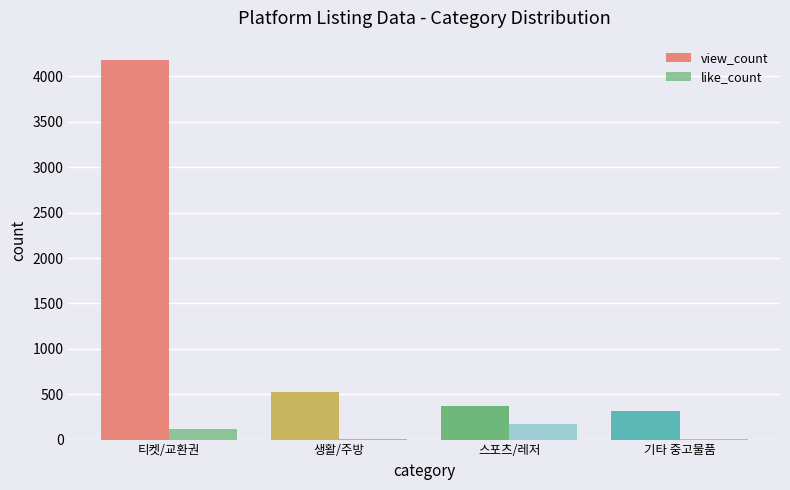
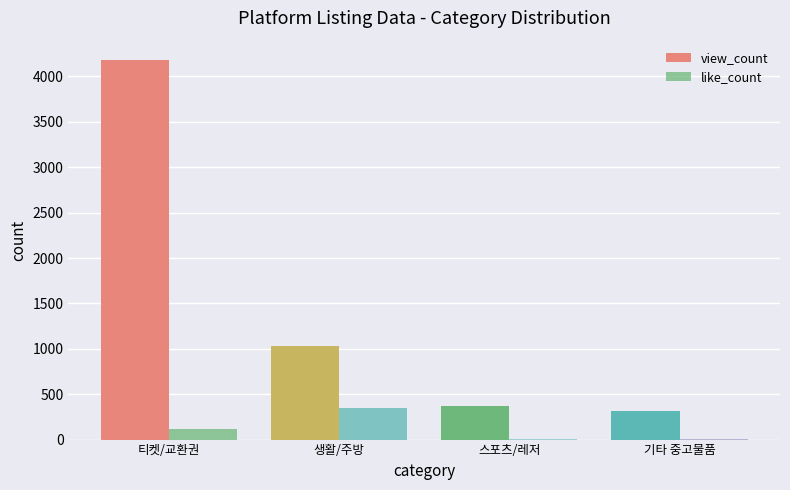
view_count, 생활/주방: 500 -> 1000
like_count, 생활/주방: 0 -> 300
like_count, 스포츠/레저: 200 -> 0
